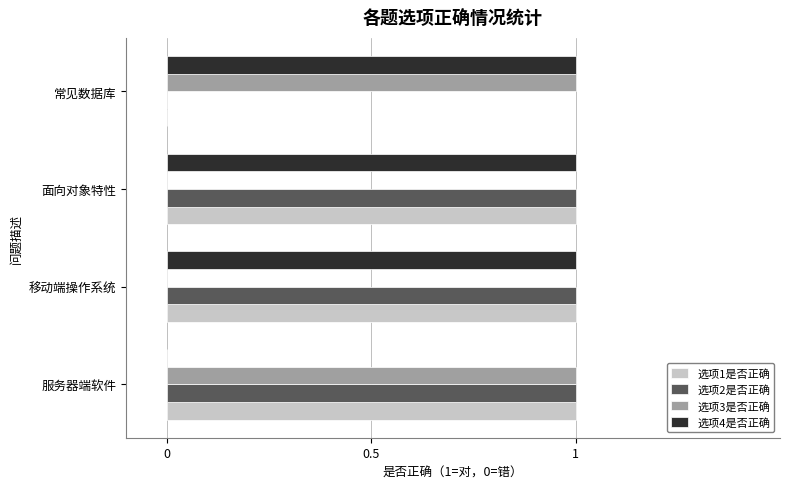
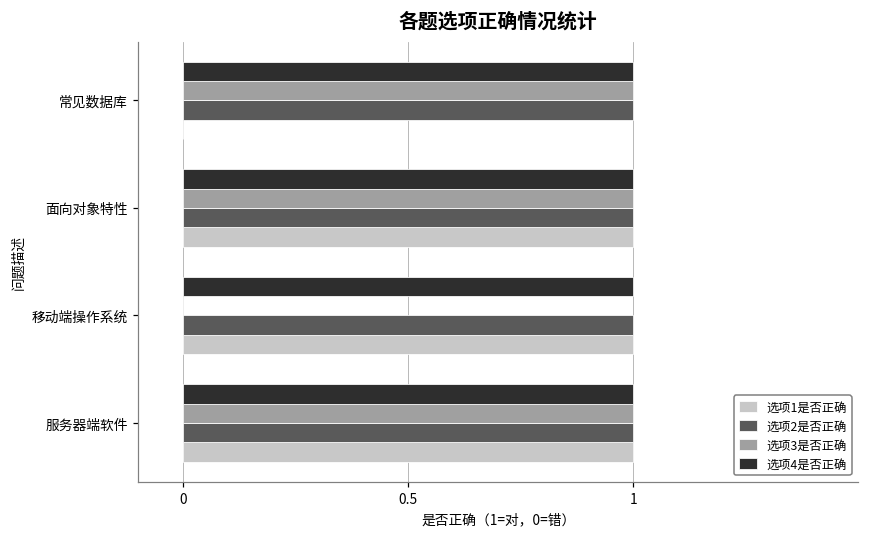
选项2是否正确, 常见数据库: 0 -> 1
选项3是否正确, 面向对象特性: 0 -> 1
选项4是否正确, 服务器端软件: 0 -> 1
